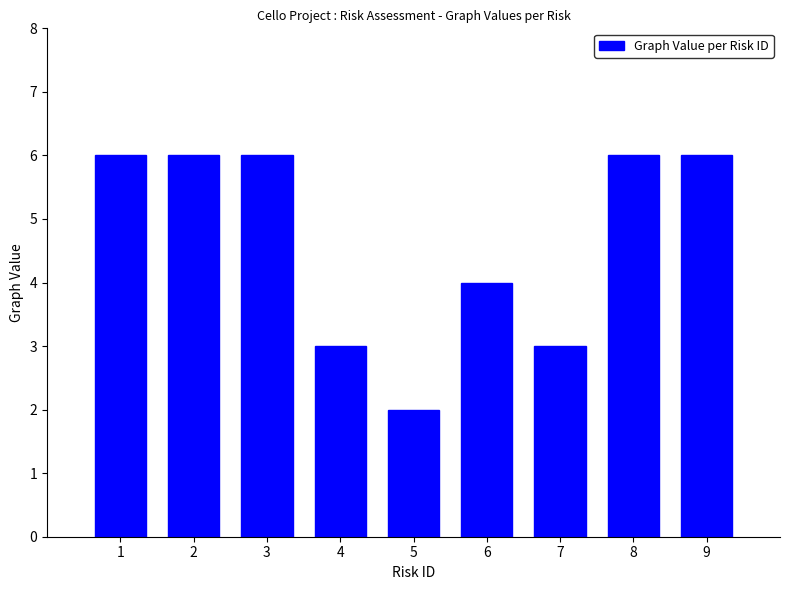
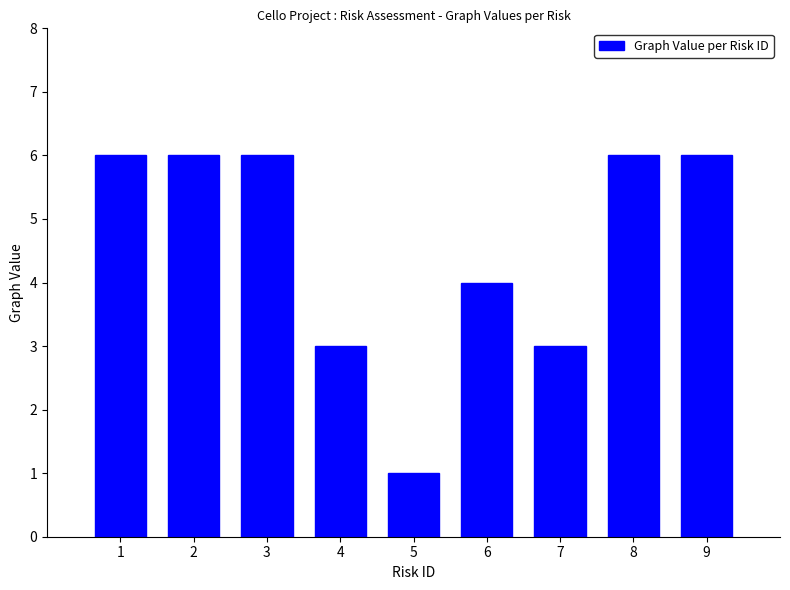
5: 2 -> 1
